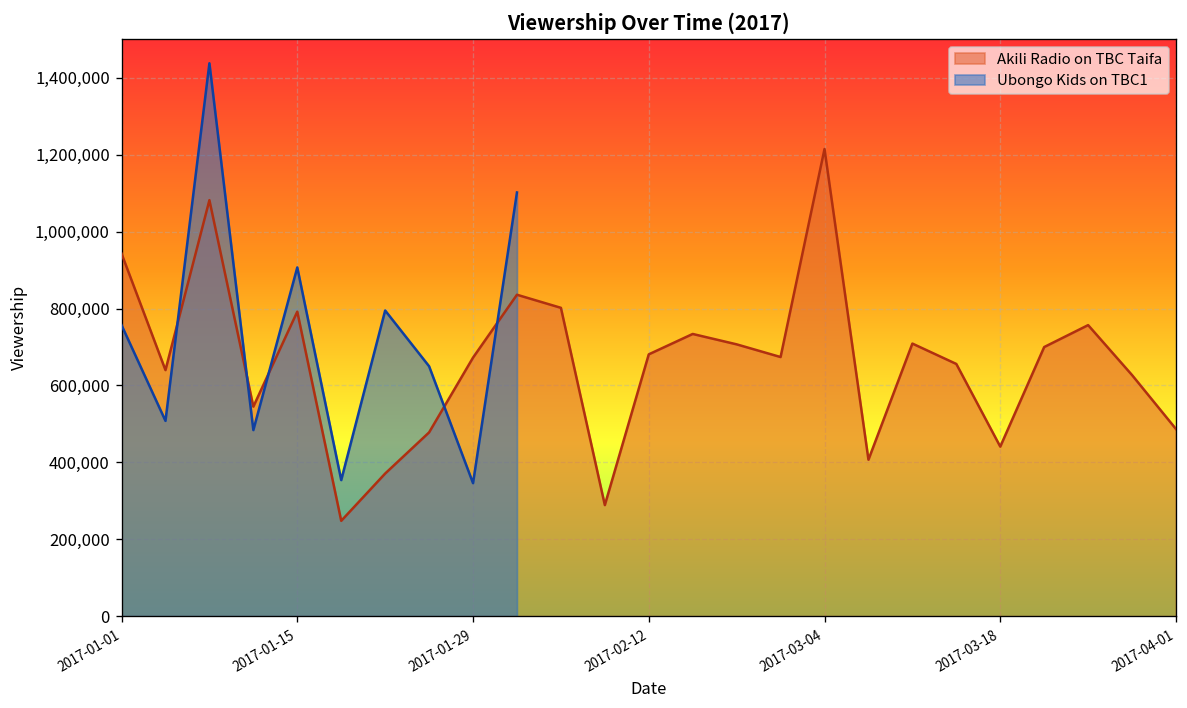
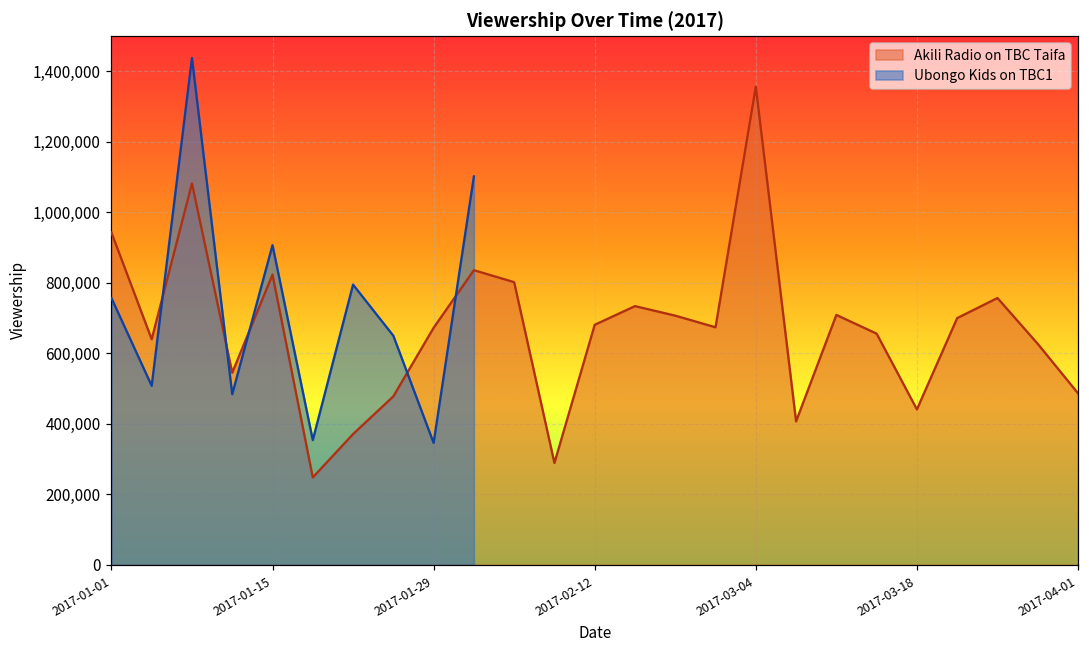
Akili Radio on TBC Taifa, 2017-01-15: 790,000 -> 820,000
Akili Radio on TBC Taifa, 2017-03-04: 1,220,000 -> 1,360,000
